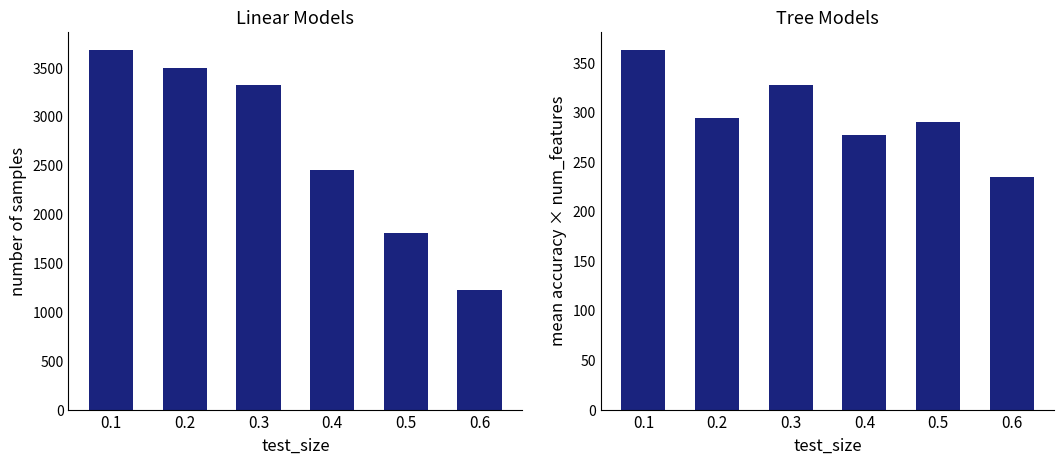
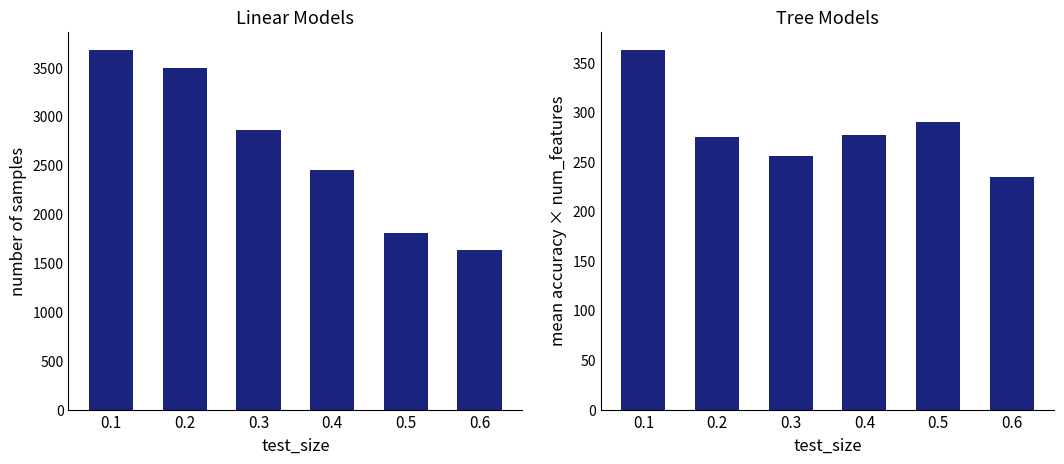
Linear Models, 0.3: 3300 -> 2900
Linear Models, 0.6: 1200 -> 1600
Tree Models, 0.2: 290 -> 270
Tree Models, 0.3: 330 -> 260
